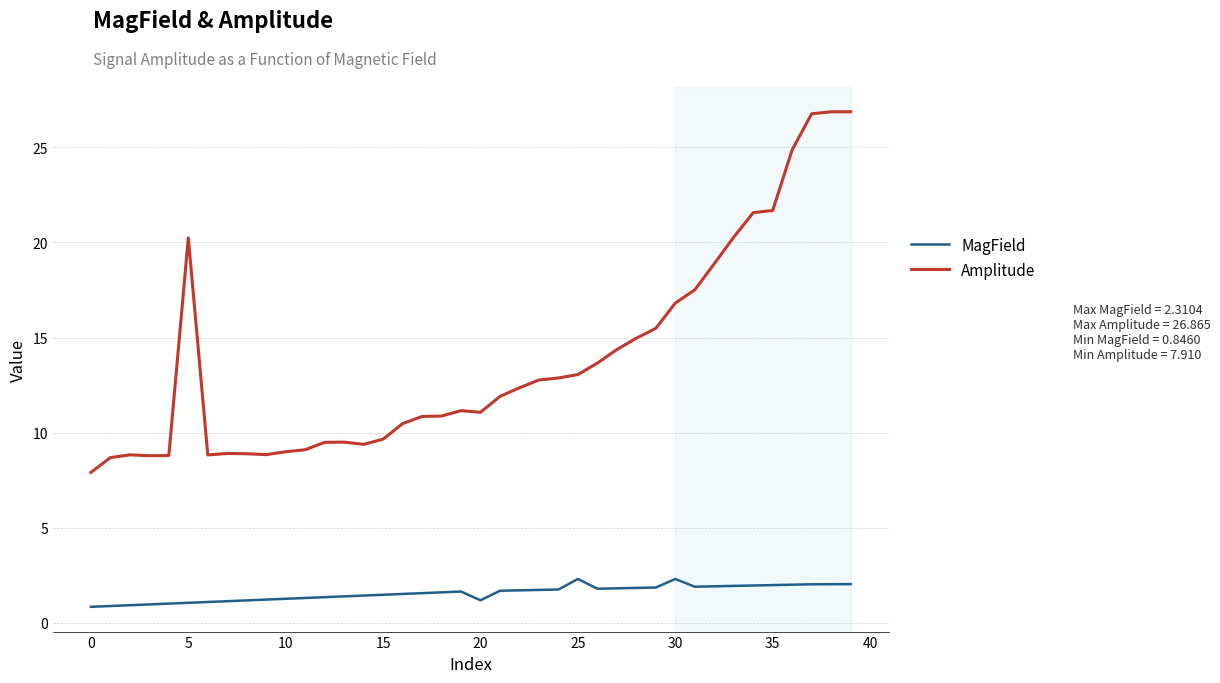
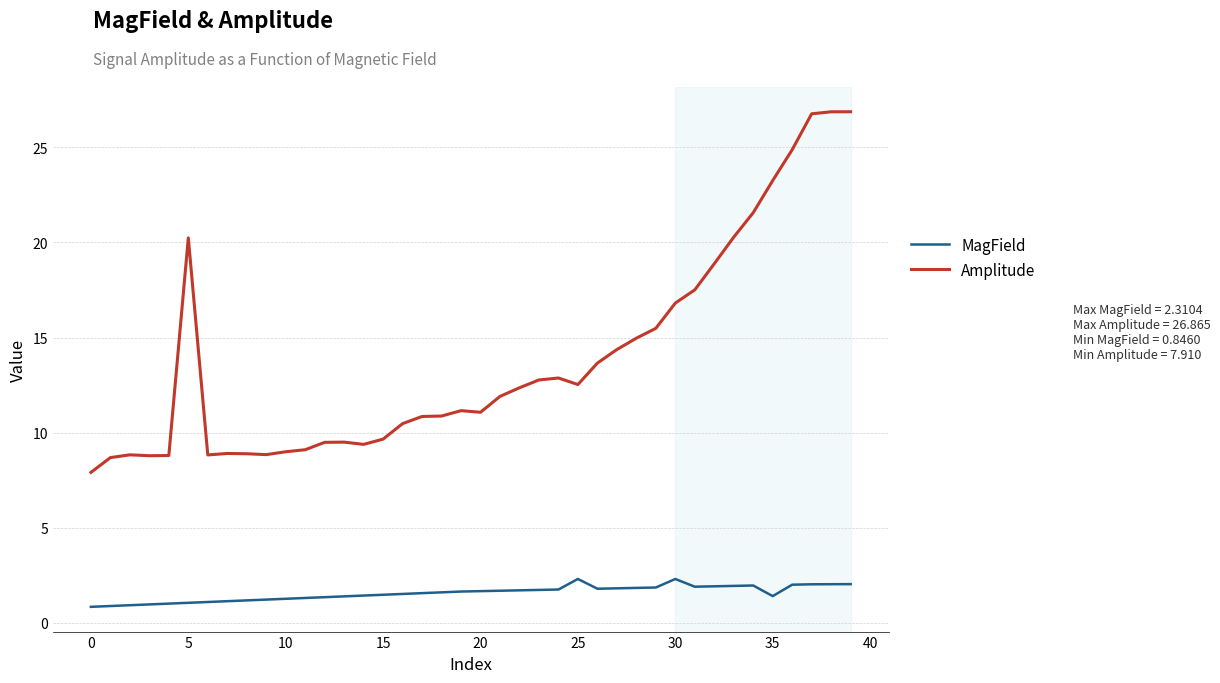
MagField, 20: 1.2 -> 1.7
Amplitude, 25: 13.1 -> 12.5
MagField, 35: 2.0 -> 1.4
Amplitude, 35: 21.7 -> 23.2
